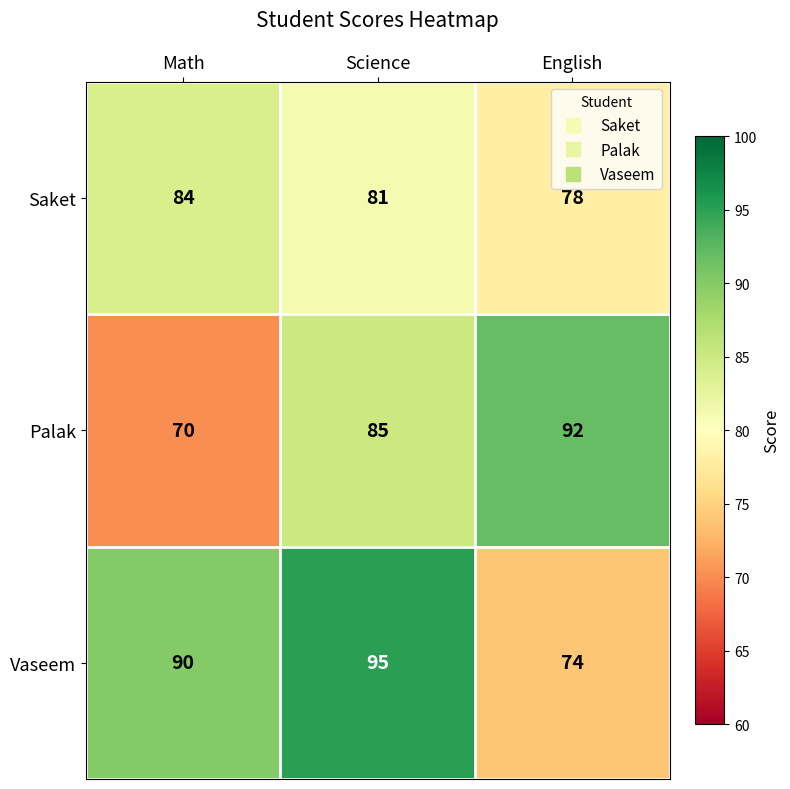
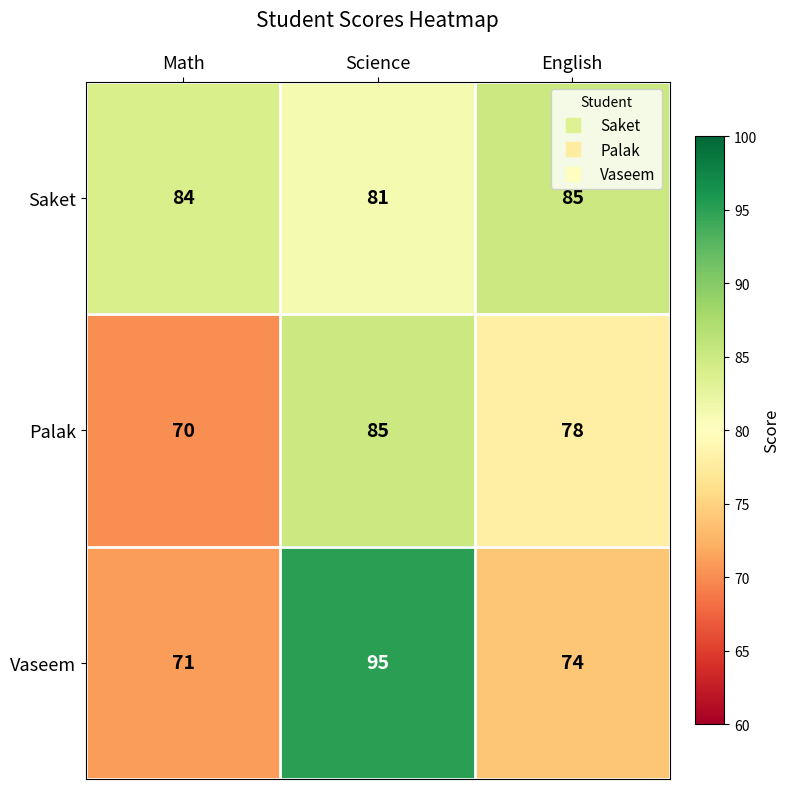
Saket, English: 78 -> 85
Palak, English: 92 -> 78
Vaseem, Math: 90 -> 71
